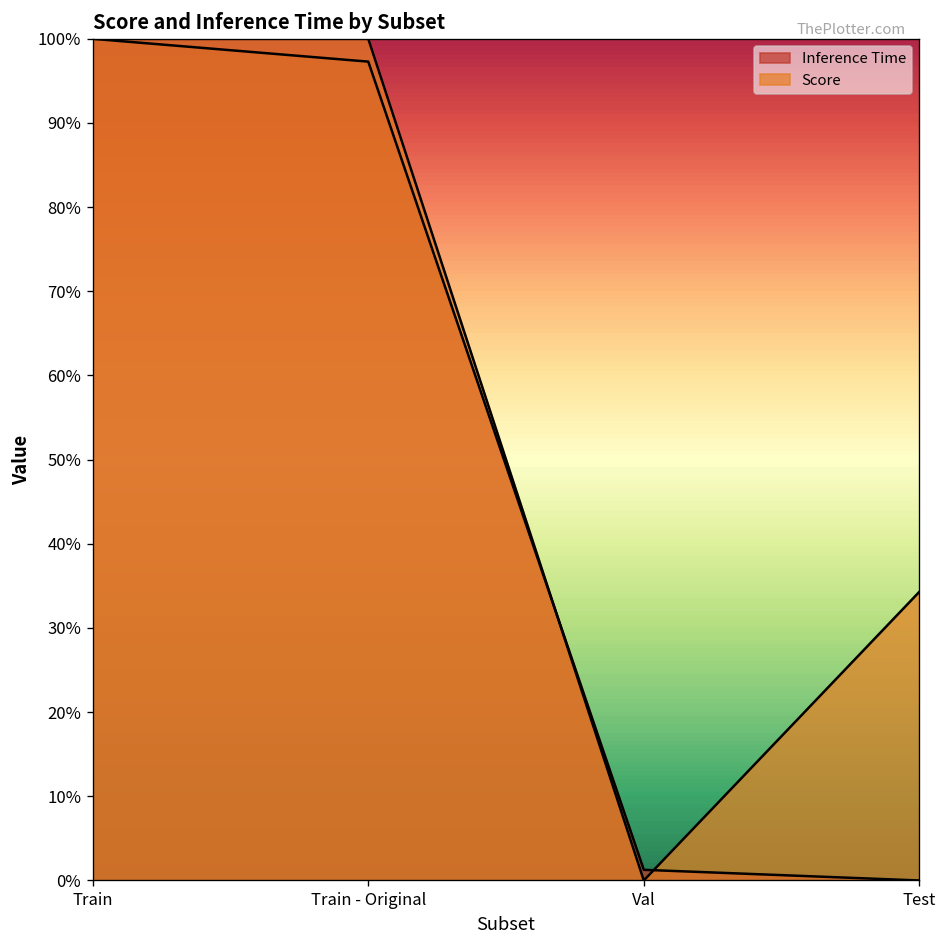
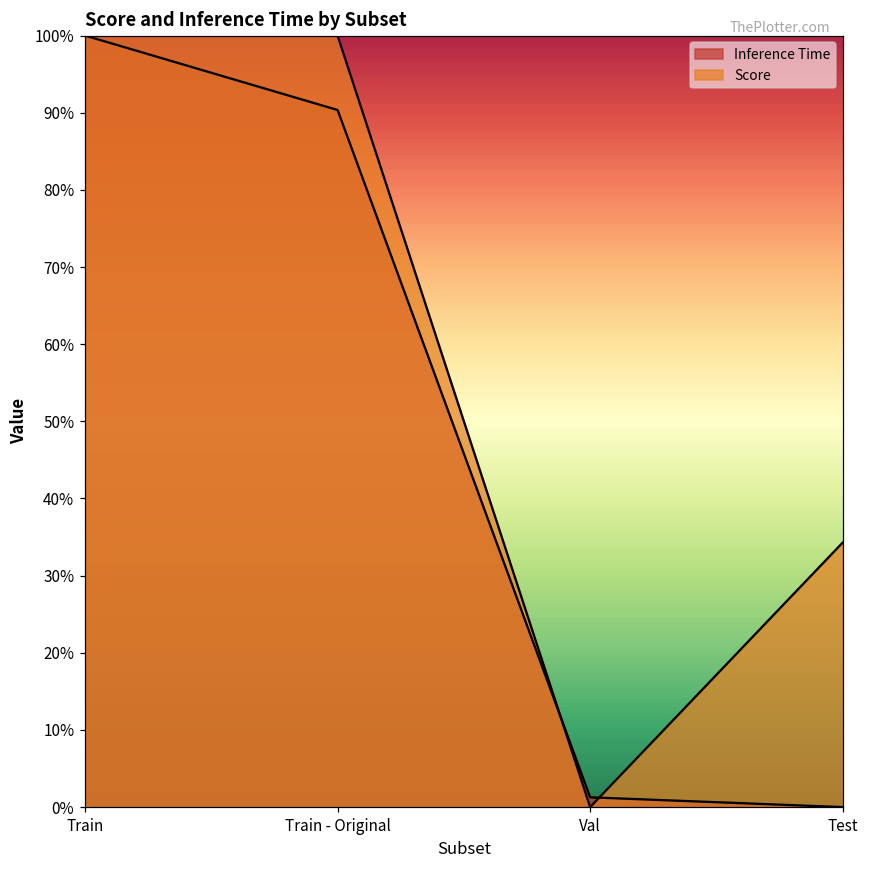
Inference Time, Train - Original: 97% -> 90%
